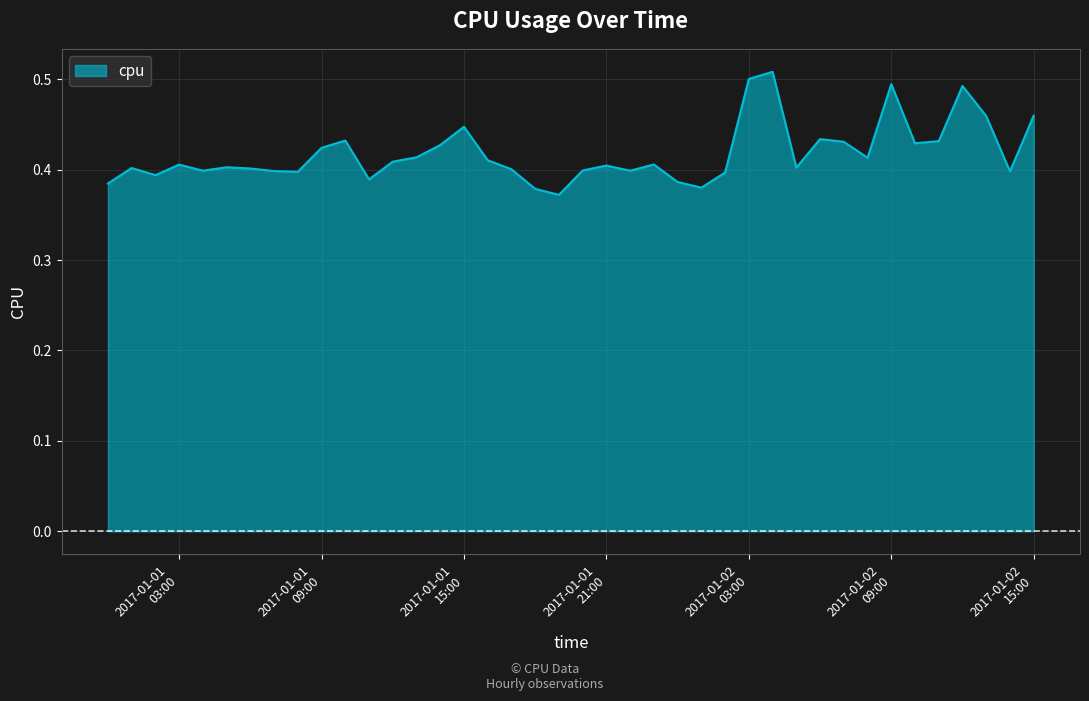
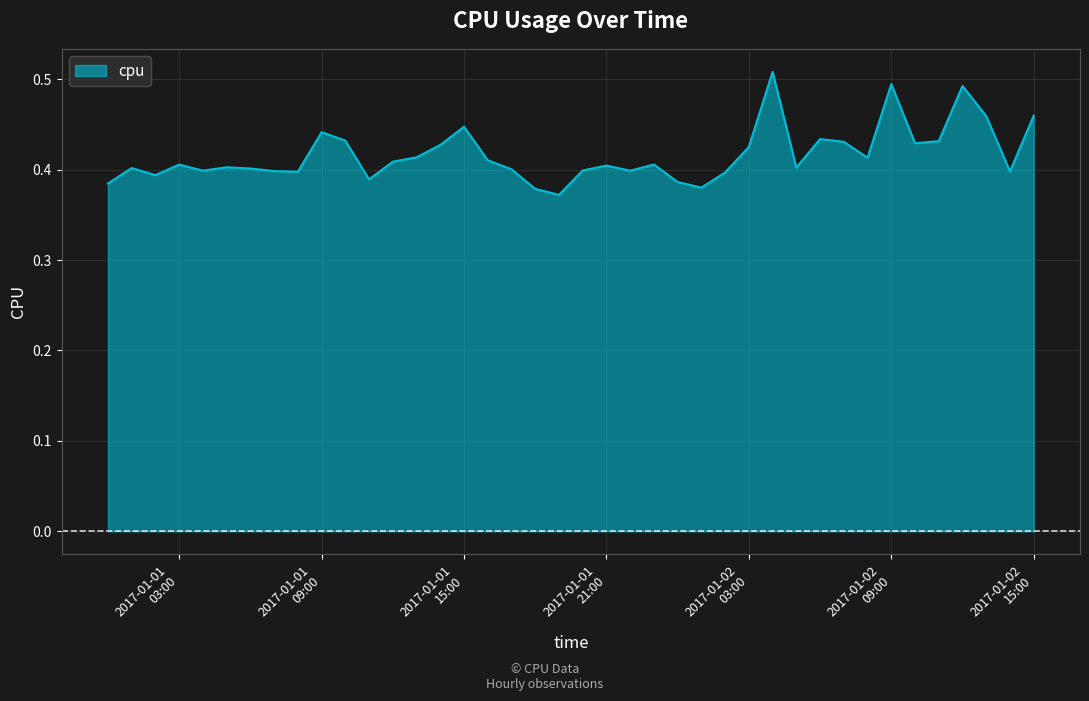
2017-01-01 09:00: 0.42 -> 0.44
2017-01-02 03:00: 0.50 -> 0.43
